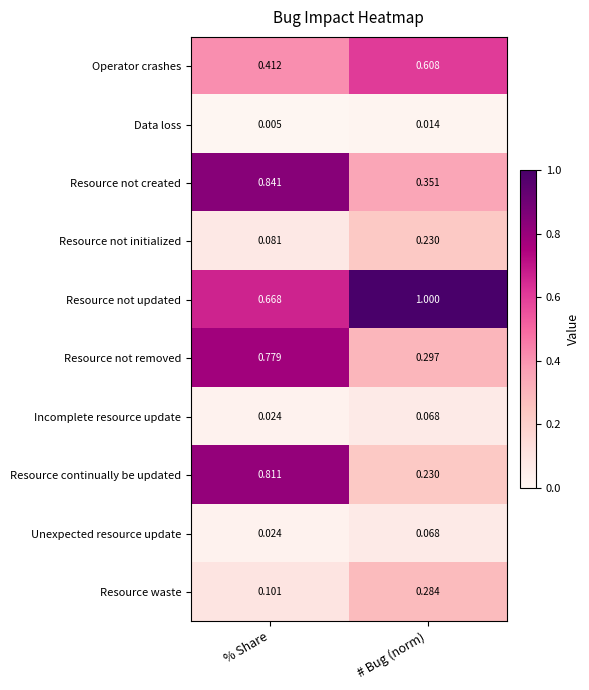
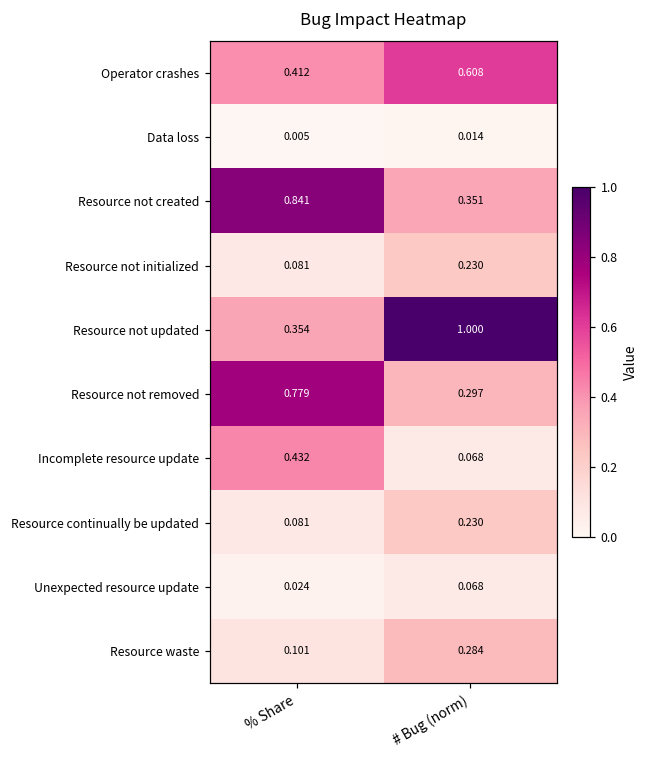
Resource not updated, % Share: 0.668 -> 0.354
Incomplete resource update, % Share: 0.024 -> 0.432
Resource continually be updated, % Share: 0.811 -> 0.081
